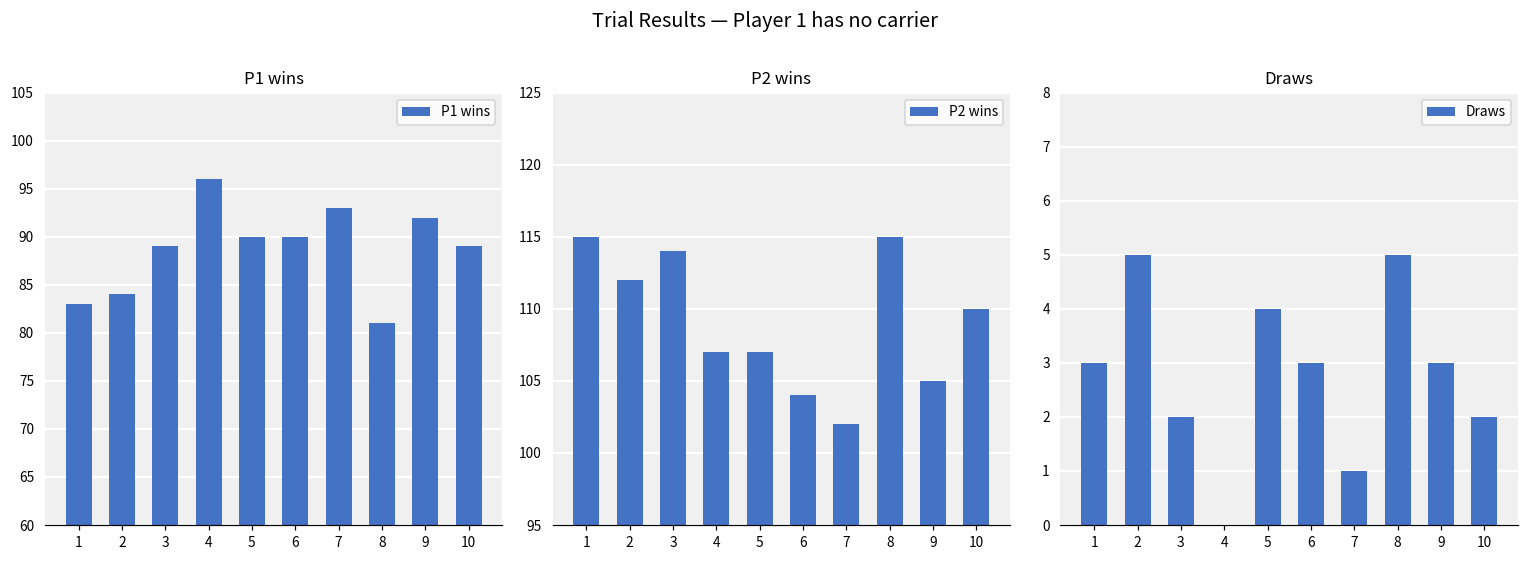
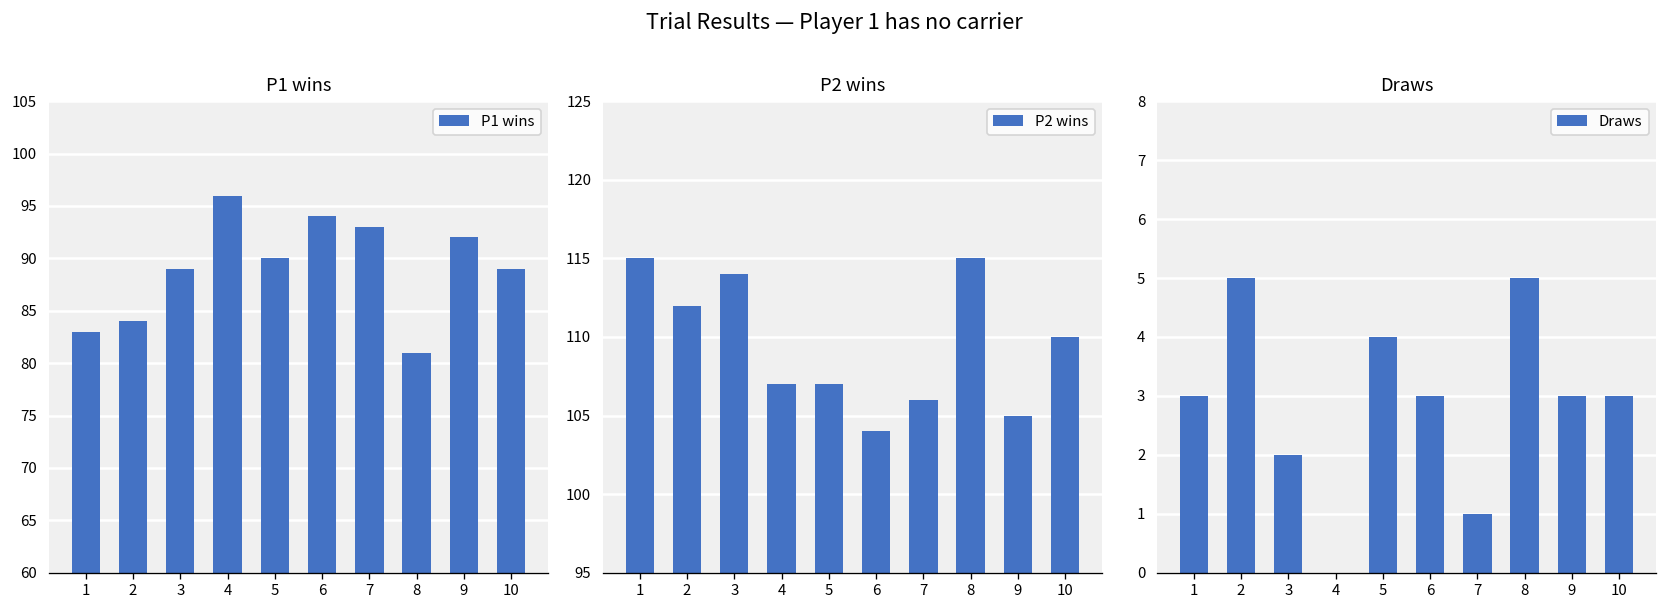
P1 wins, 6: 90 -> 94
P2 wins, 7: 102 -> 106
Draws, 10: 2 -> 3
